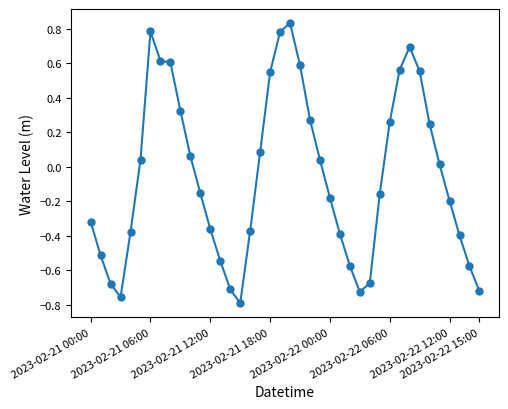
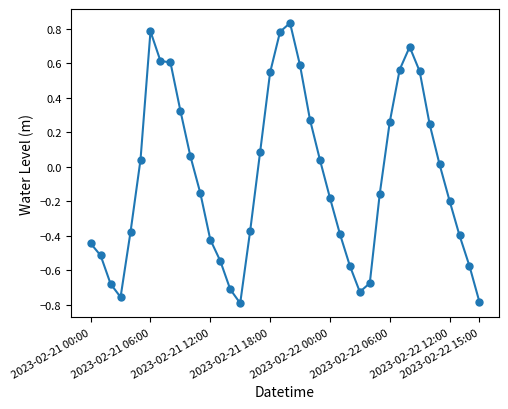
2023-02-21 00:00: -0.32 -> -0.44
2023-02-21 12:00: -0.36 -> -0.42
2023-02-22 15:00: -0.72 -> -0.78
